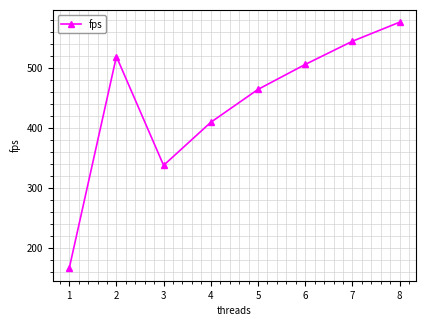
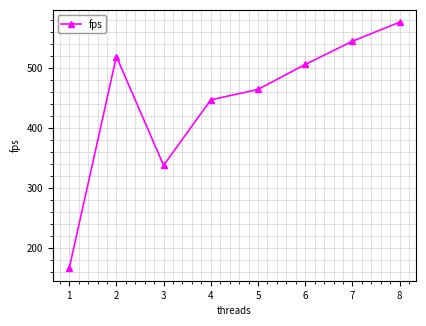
4: 410 -> 450
